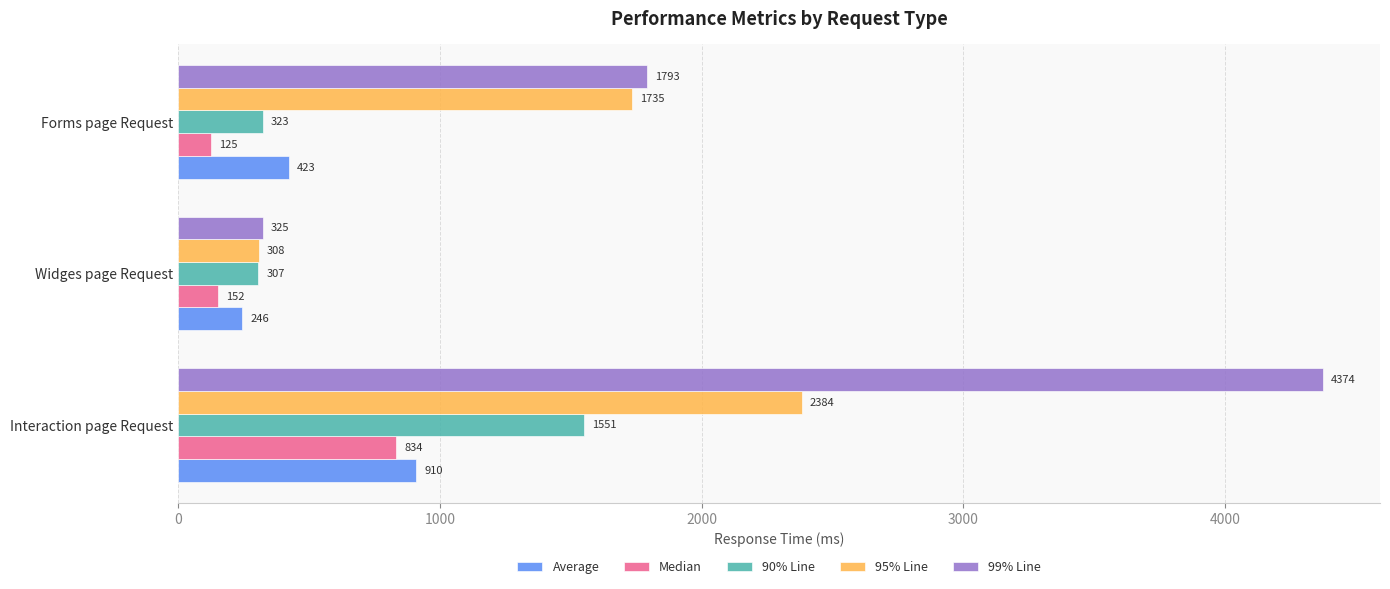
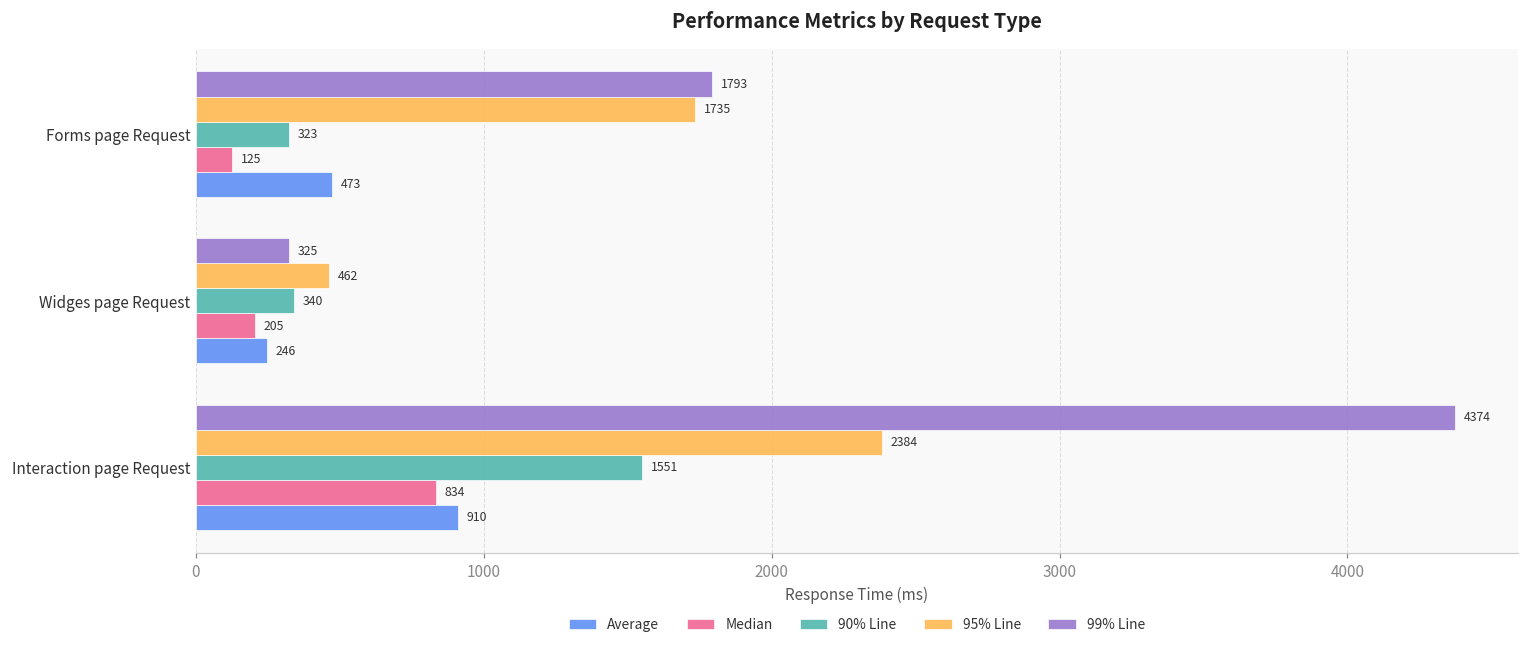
Average, Forms page Request: 423 -> 473
95% Line, Widges page Request: 308 -> 462
90% Line, Widges page Request: 307 -> 340
Median, Widges page Request: 152 -> 205
